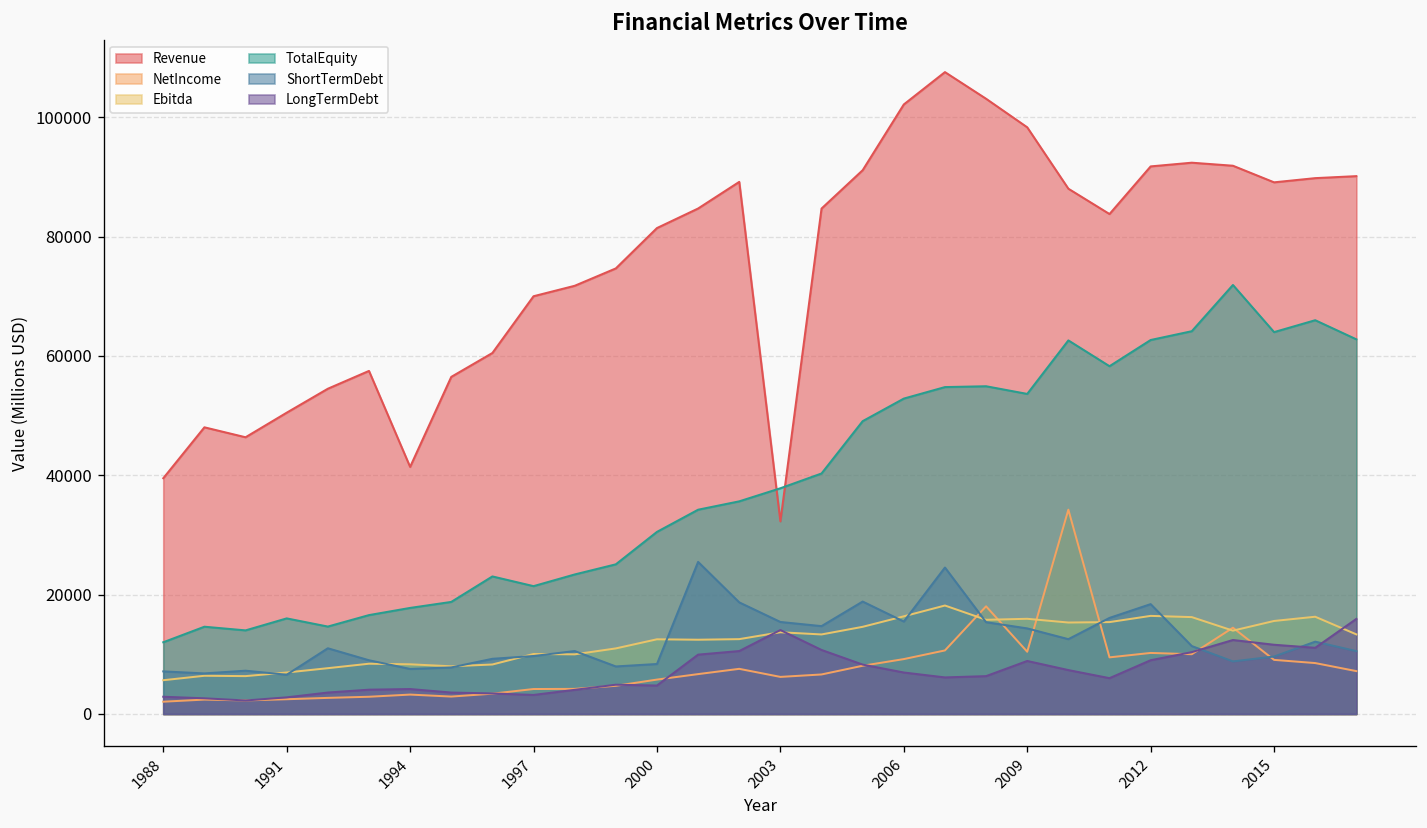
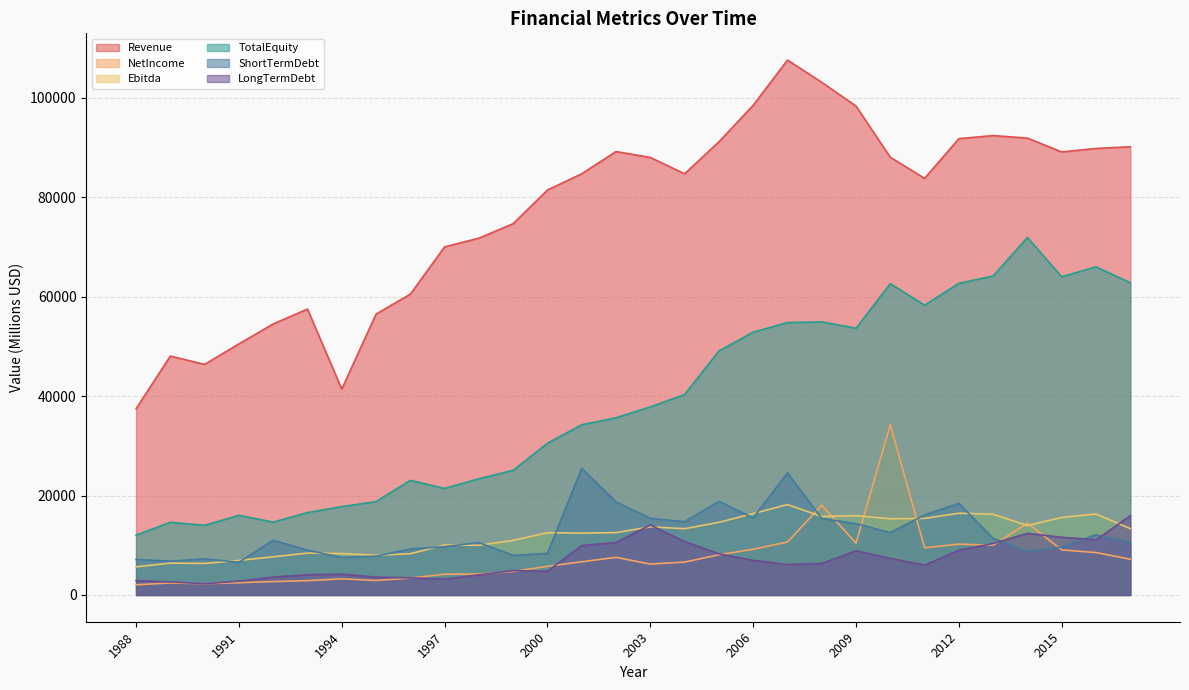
Revenue, 1988: 40000 -> 37000
Revenue, 2003: 32000 -> 88000
Revenue, 2006: 102000 -> 98000
